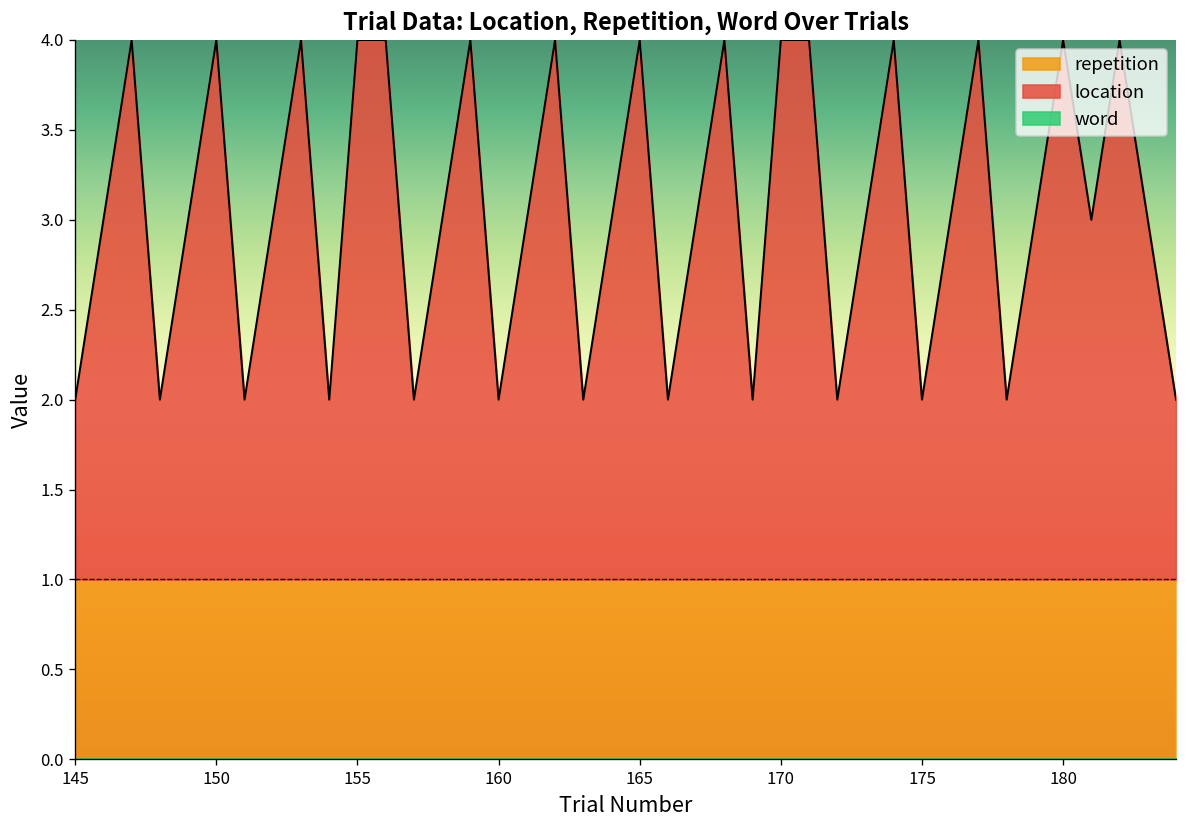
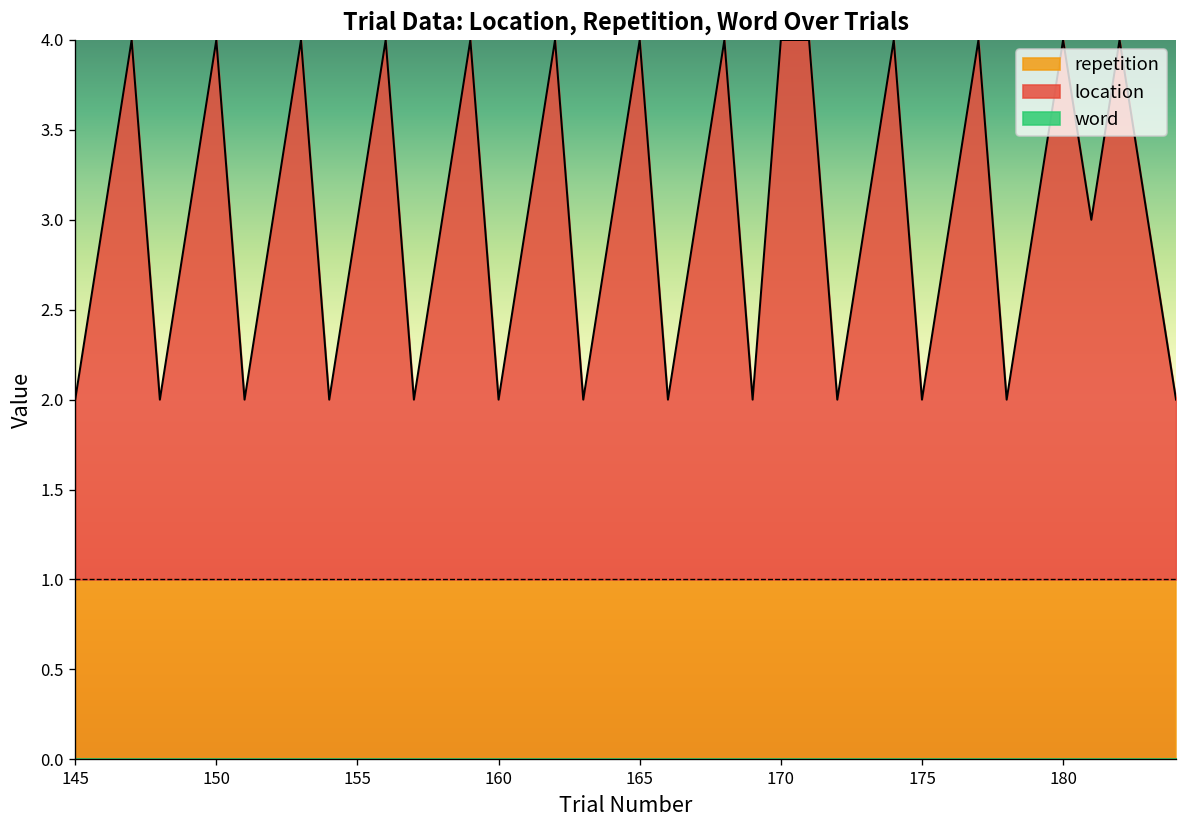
location, 155: 4.00 -> 3.00
